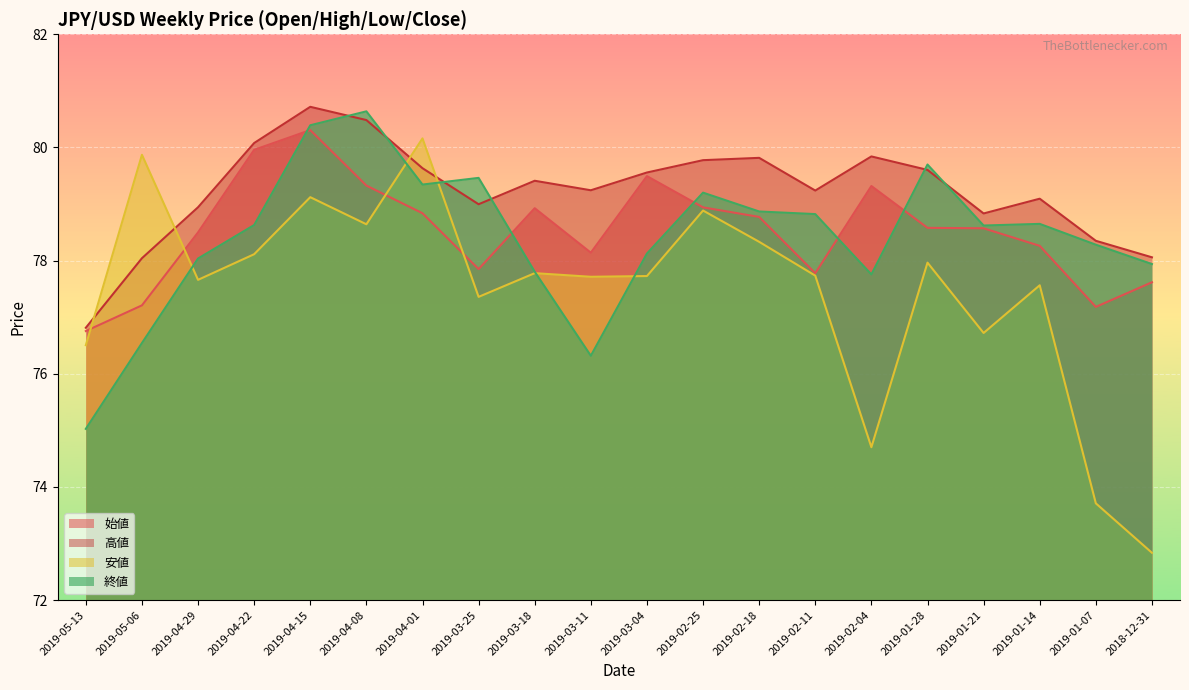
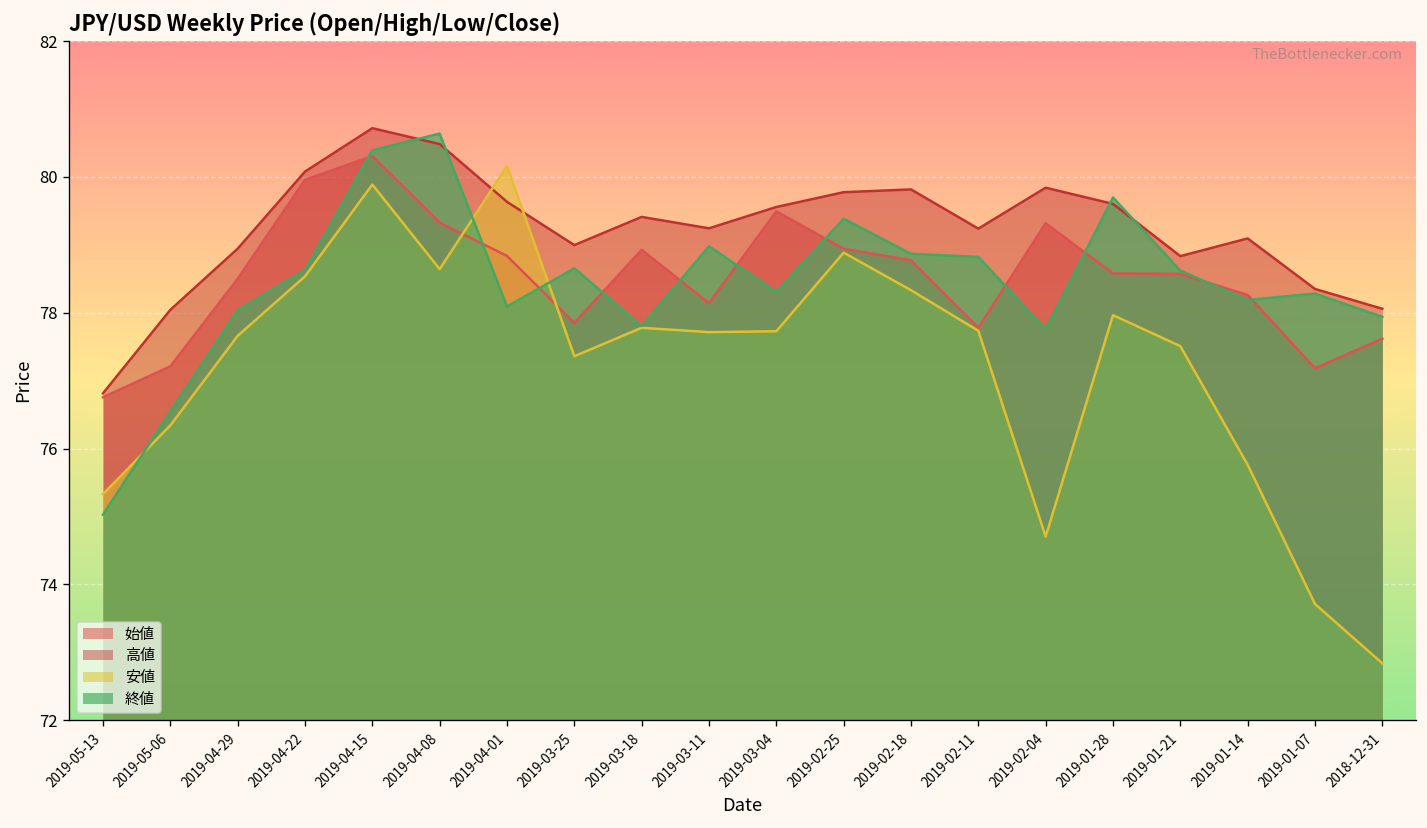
安値, 2019-05-13: 76.5 -> 75.3
安値, 2019-05-06: 79.9 -> 76.3
安値, 2019-04-22: 78.1 -> 78.5
安値, 2019-04-15: 79.1 -> 79.9
終値, 2019-04-01: 79.3 -> 78.1
終値, 2019-03-25: 79.5 -> 78.7
終値, 2019-03-11: 76.3 -> 79.0
終値, 2019-03-04: 78.1 -> 78.3
終値, 2019-02-25: 79.2 -> 79.4
安値, 2019-01-21: 76.7 -> 77.5
安値, 2019-01-14: 77.6 -> 75.8
終値, 2019-01-14: 78.6 -> 78.2
